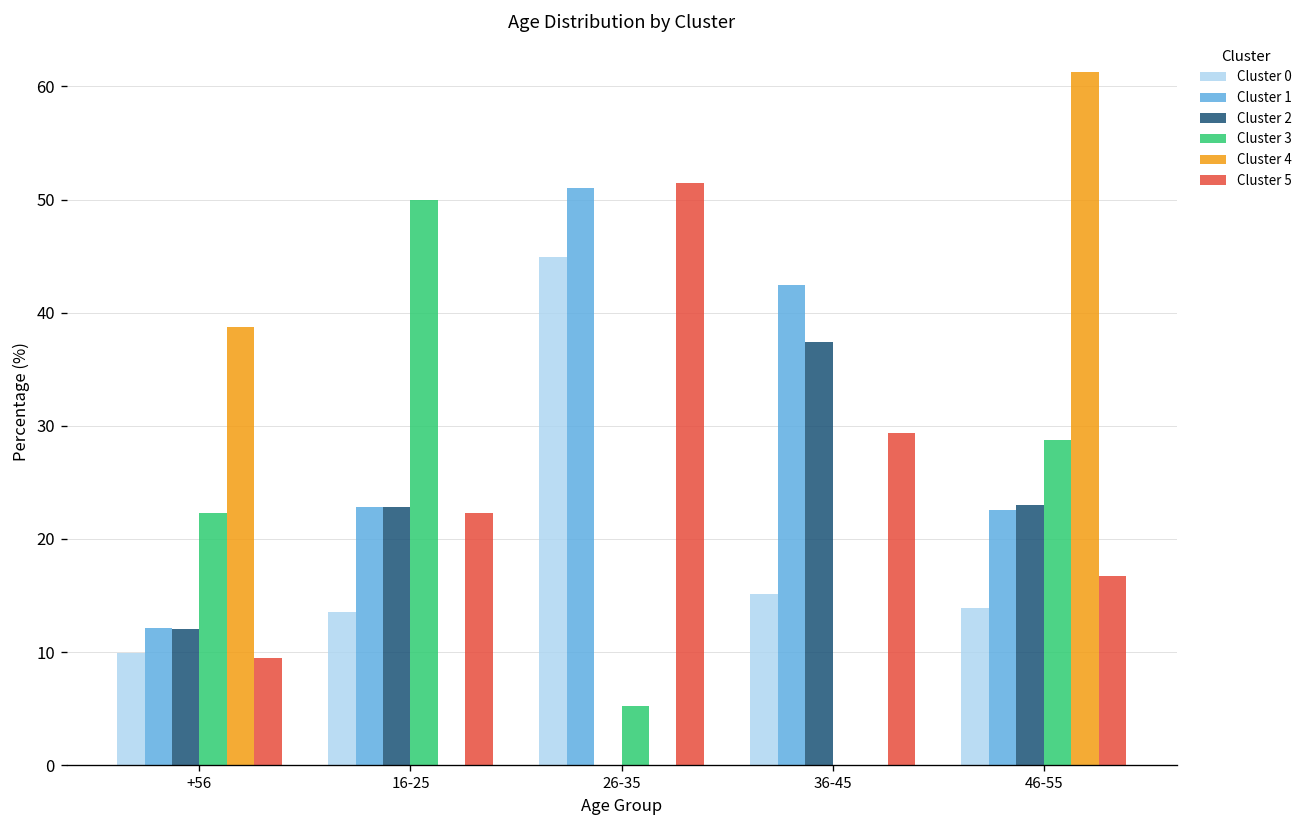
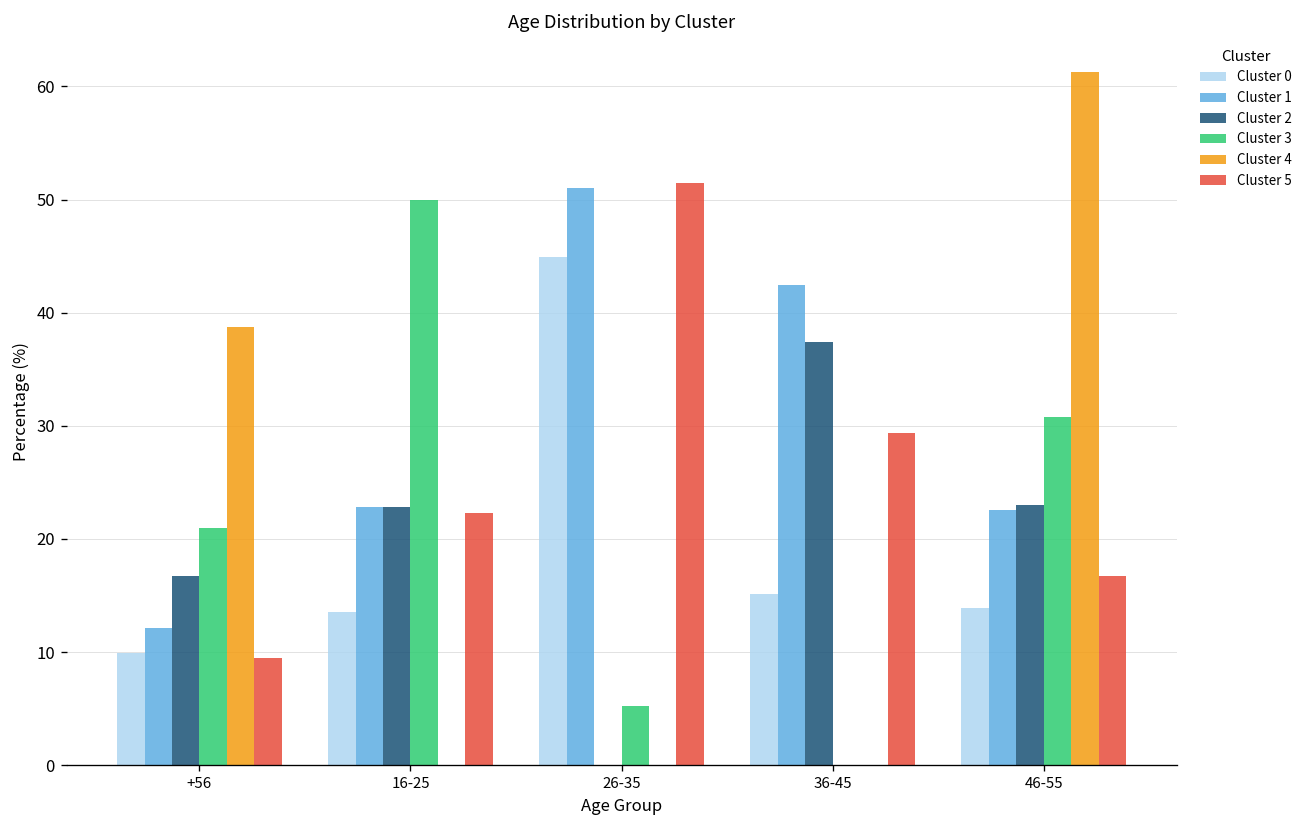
Cluster 2, +56: 12 -> 17
Cluster 3, +56: 22 -> 21
Cluster 3, 46-55: 29 -> 31
